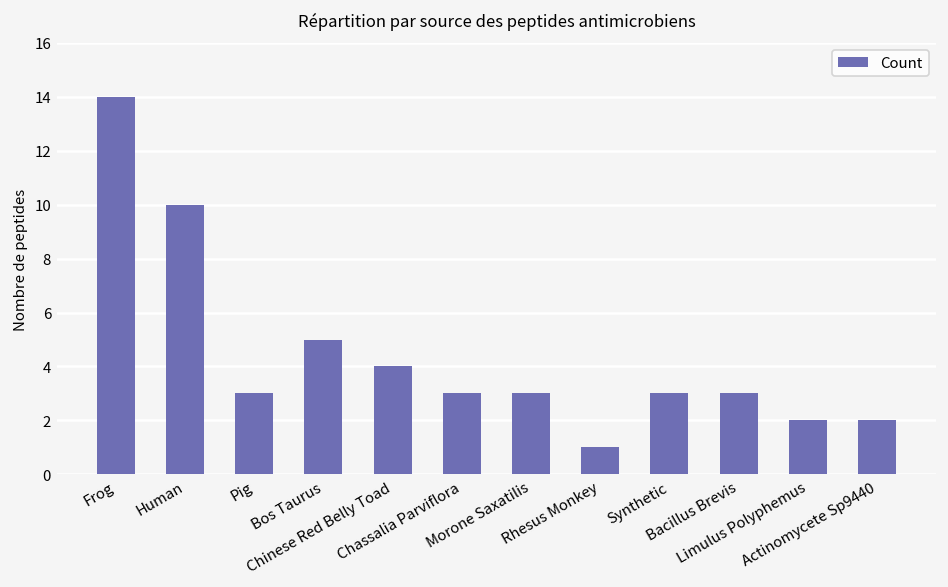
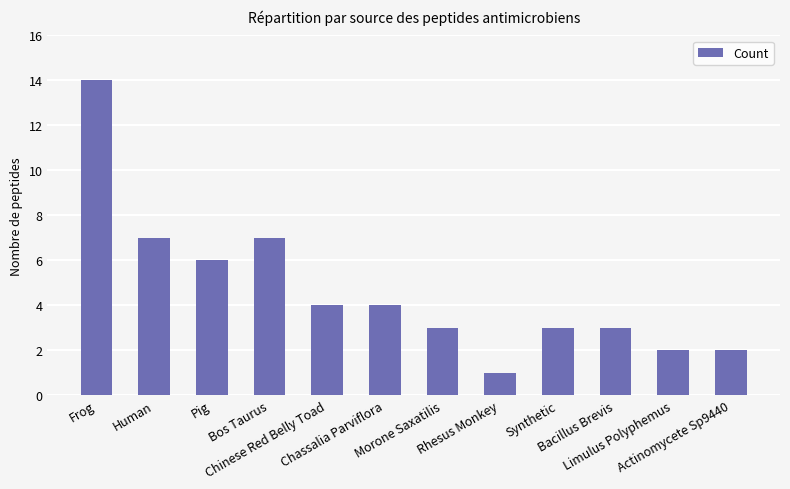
Human: 10 -> 7
Pig: 3 -> 6
Bos Taurus: 5 -> 7
Chassalia Parviflora: 3 -> 4
